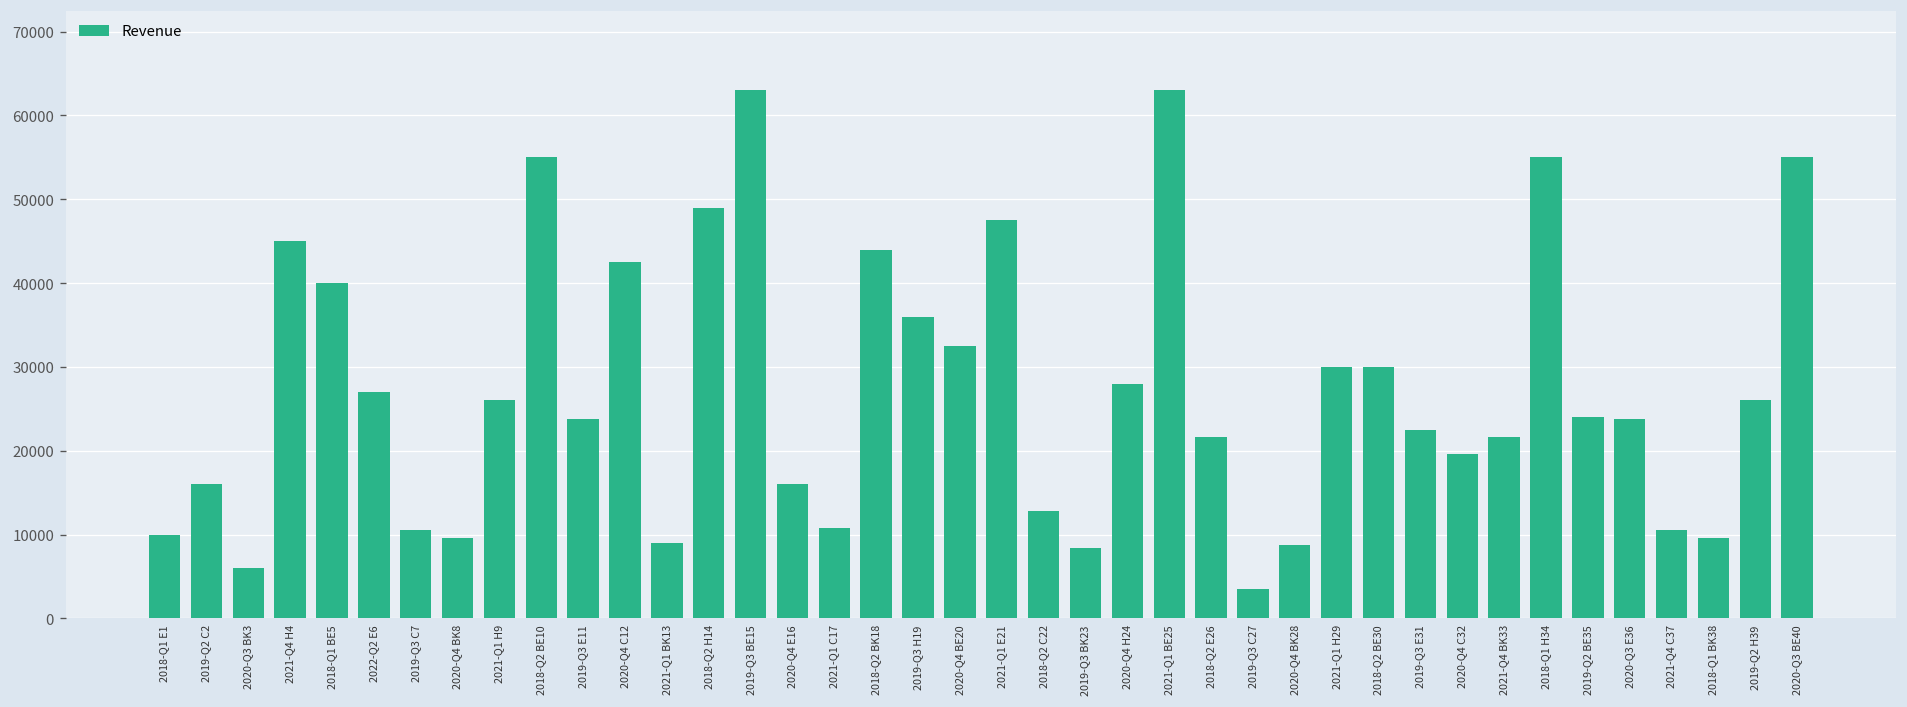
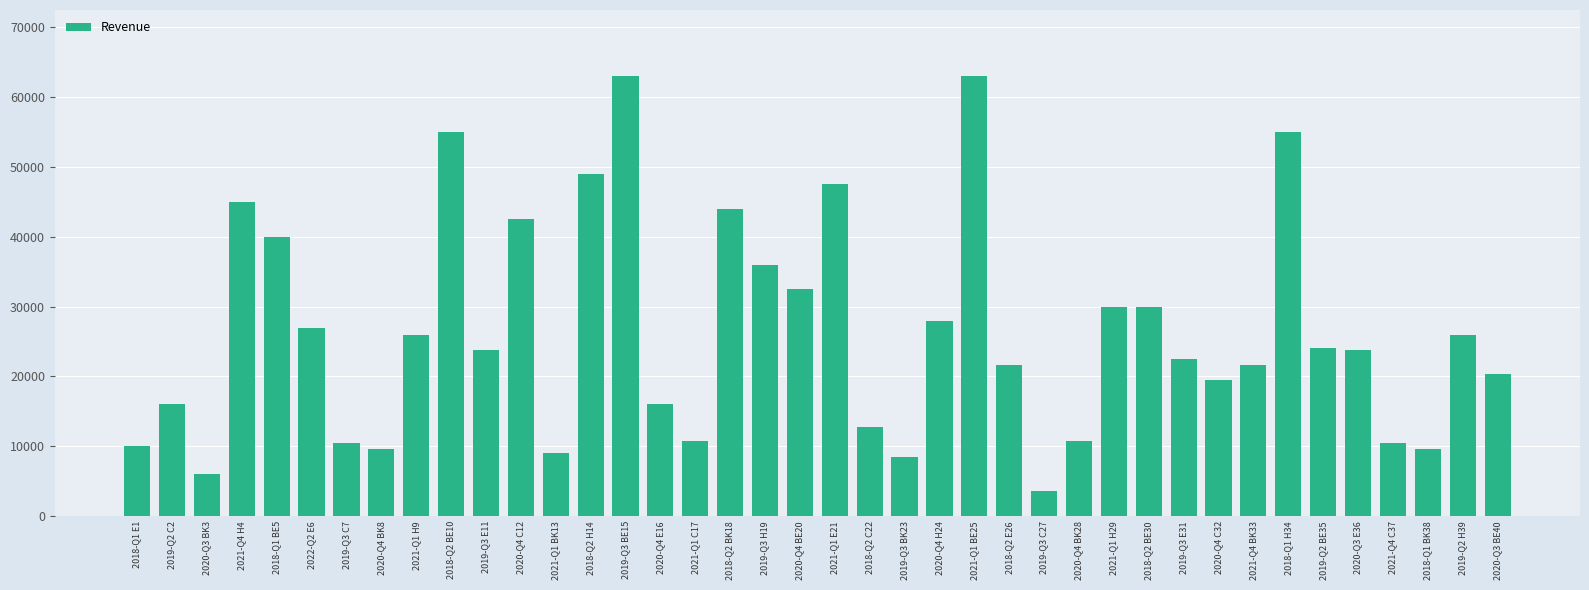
2020-Q4 BK28: 9000 -> 11000
2020-Q3 BE40: 55000 -> 20000
